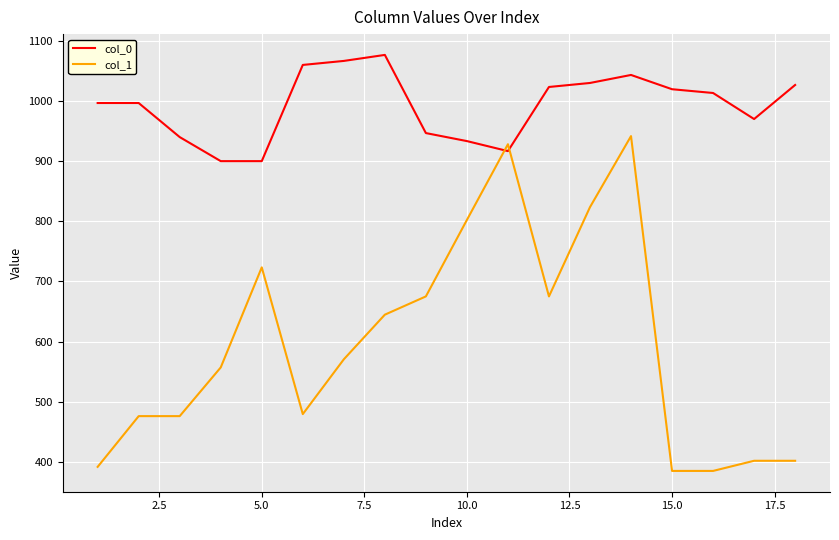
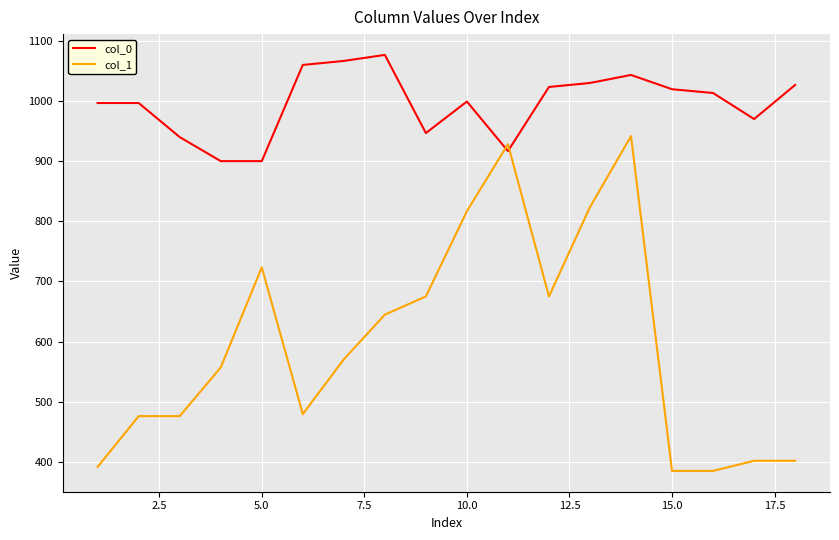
col_0, 10.0: 930 -> 1000
col_1, 10.0: 800 -> 820
